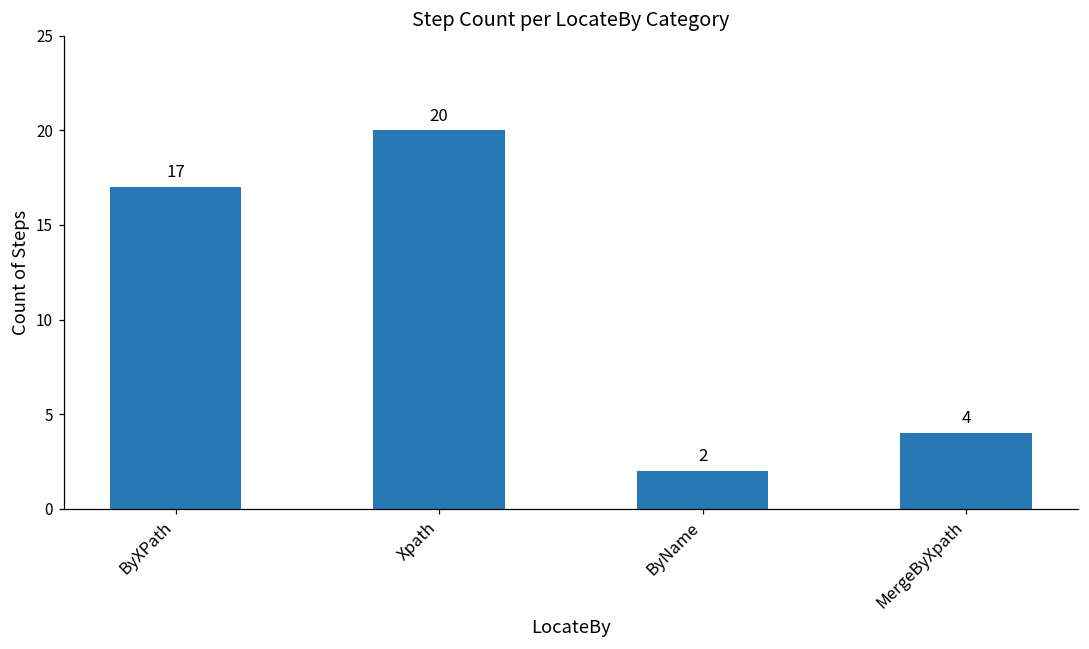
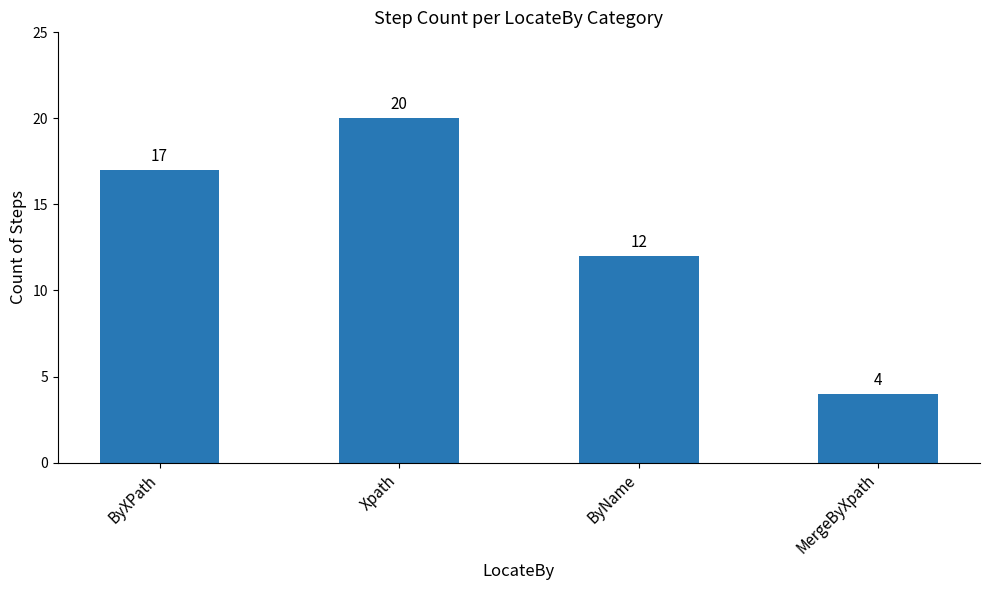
ByName: 2 -> 12
